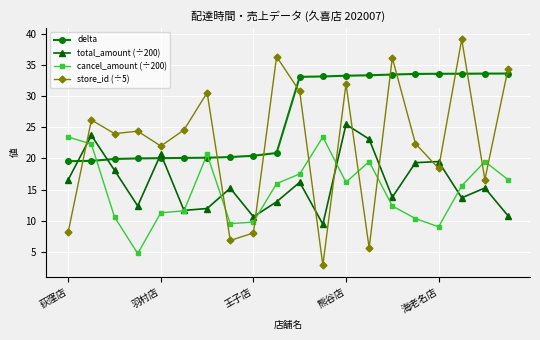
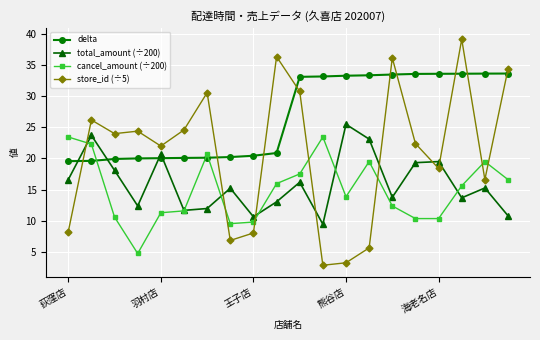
cancel_amount (÷200), 熊谷店: 16 -> 14
store_id (÷5), 熊谷店: 32 -> 3
cancel_amount (÷200), 海老名店: 9 -> 10
